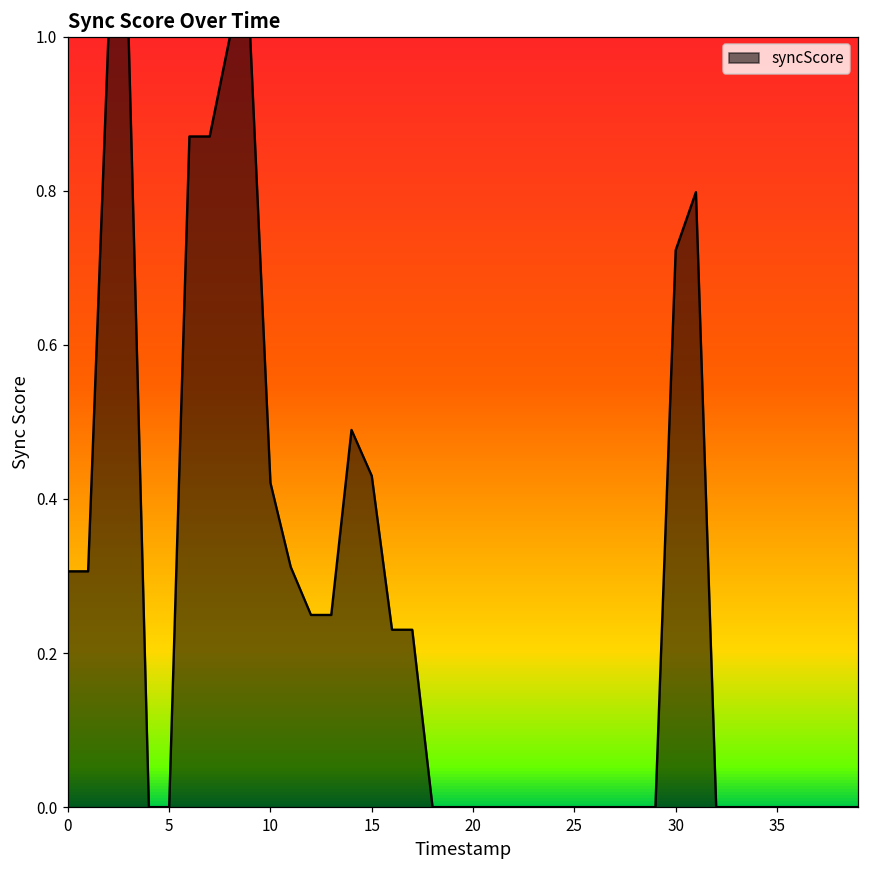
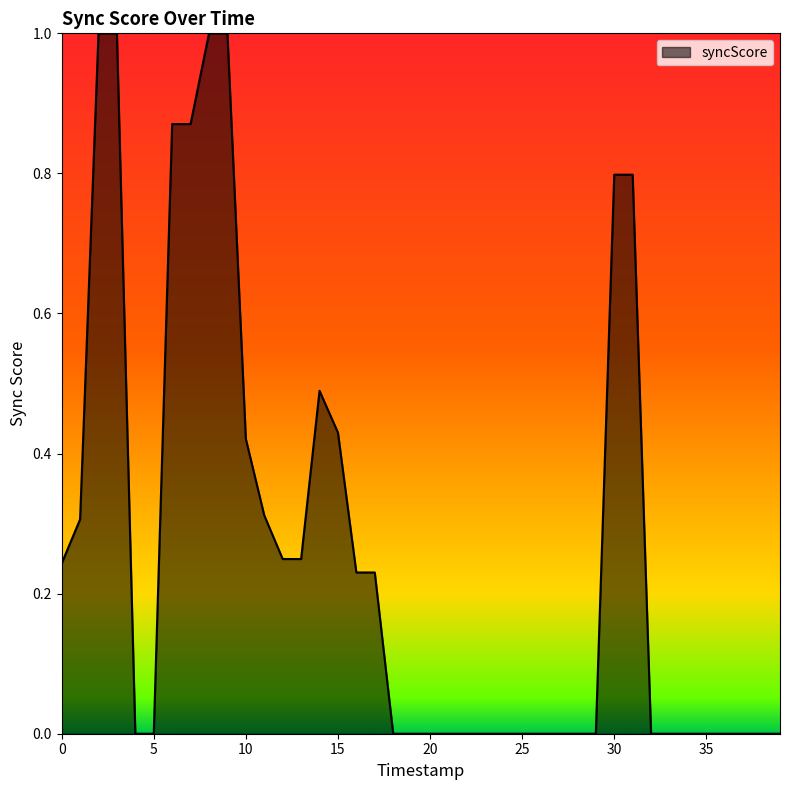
0: 0.31 -> 0.24
30: 0.72 -> 0.80
